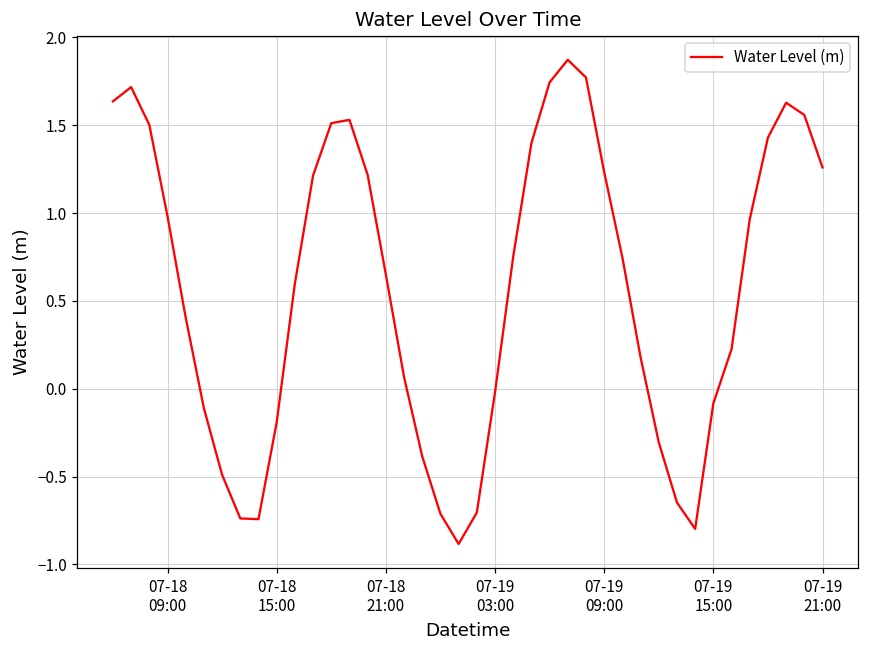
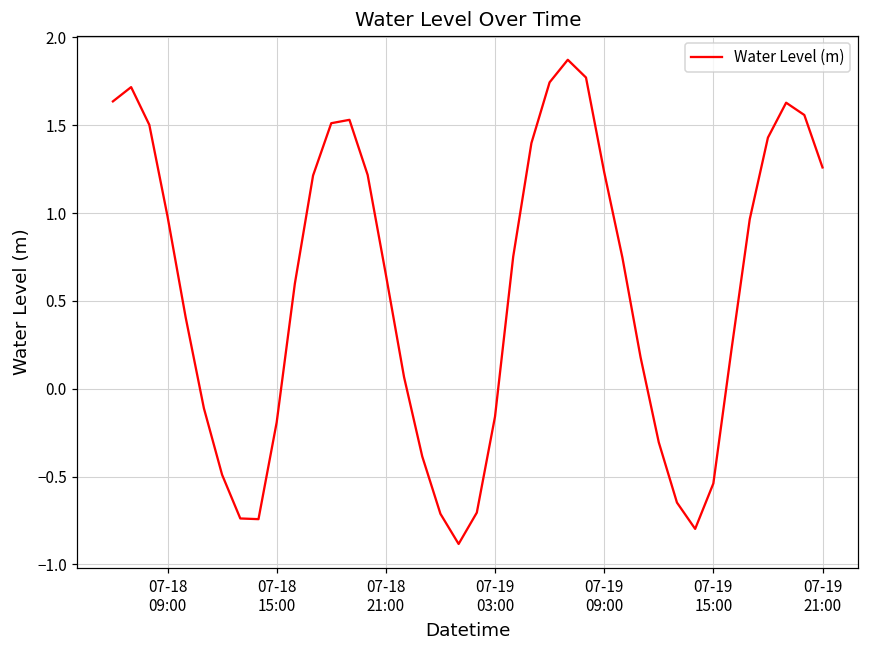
07-19 03:00: -0.02 -> -0.16
07-19 15:00: -0.08 -> -0.54
